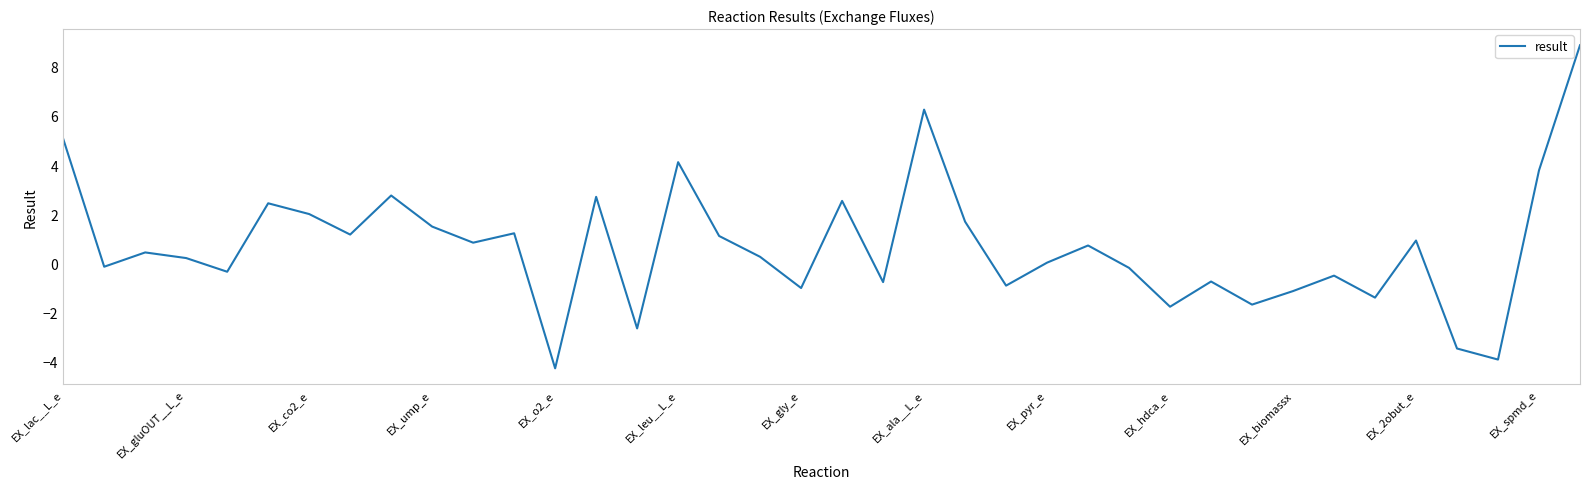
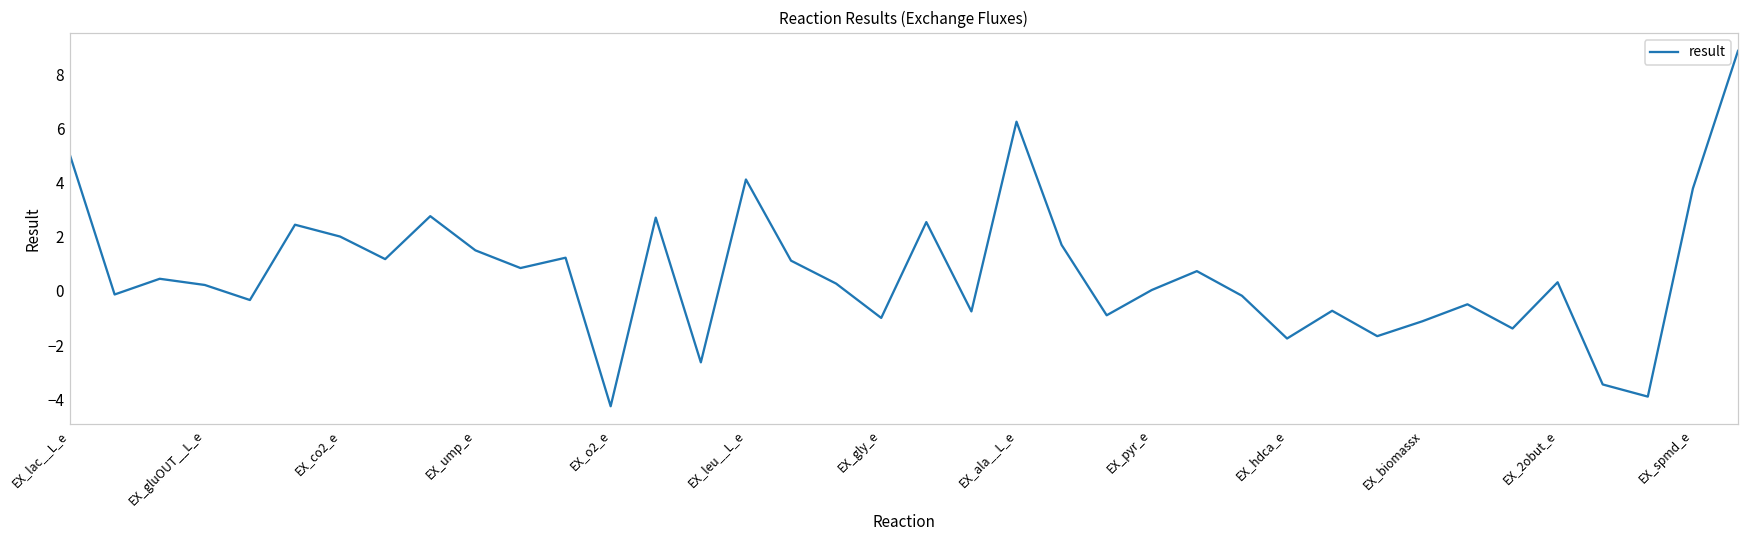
EX_2obut_e: 0.9 -> 0.3
